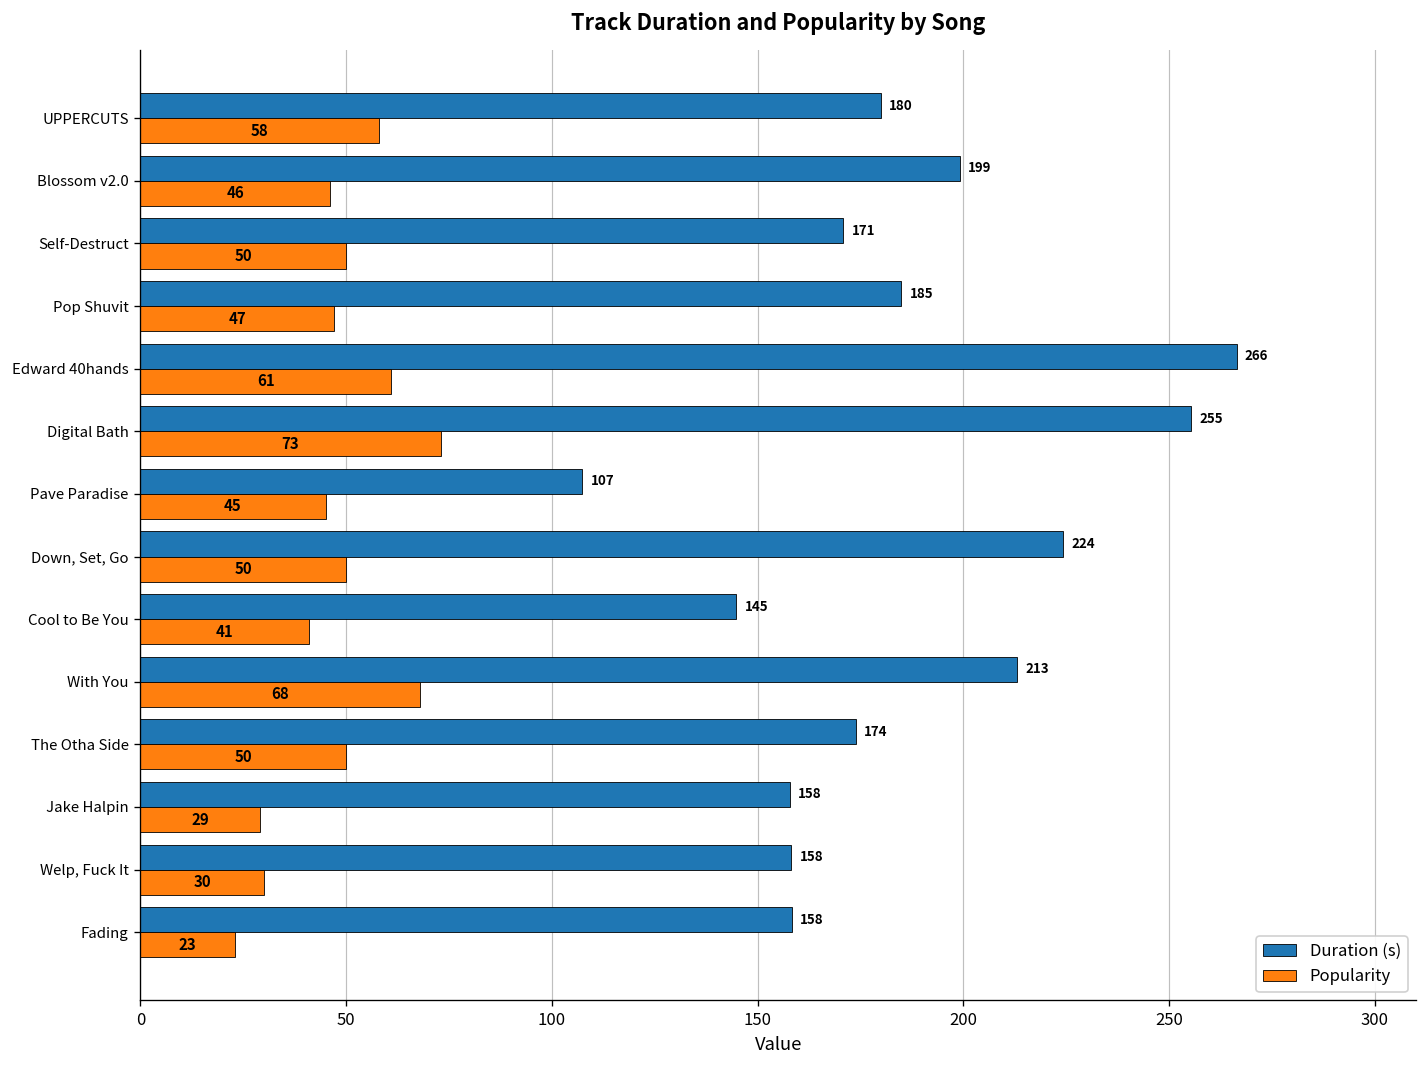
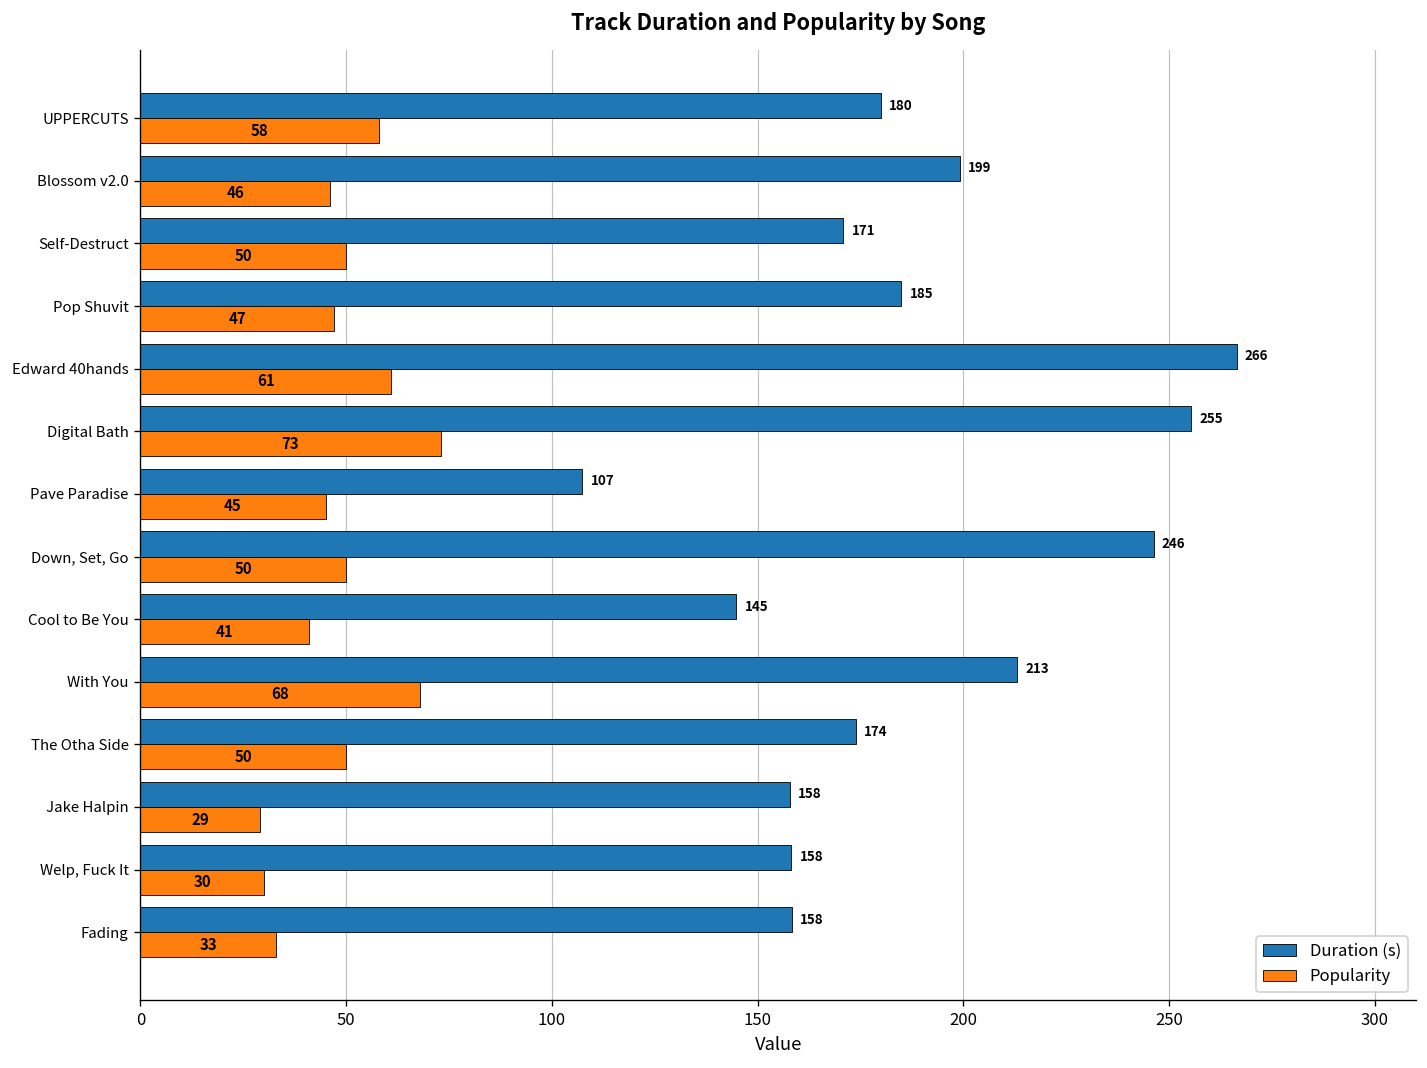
Duration (s), Down, Set, Go: 224 -> 246
Popularity, Fading: 23 -> 33
